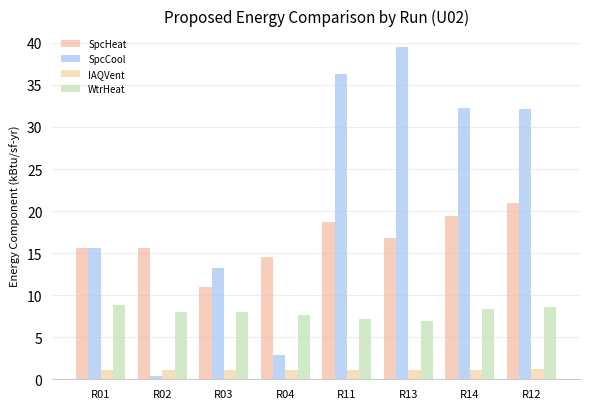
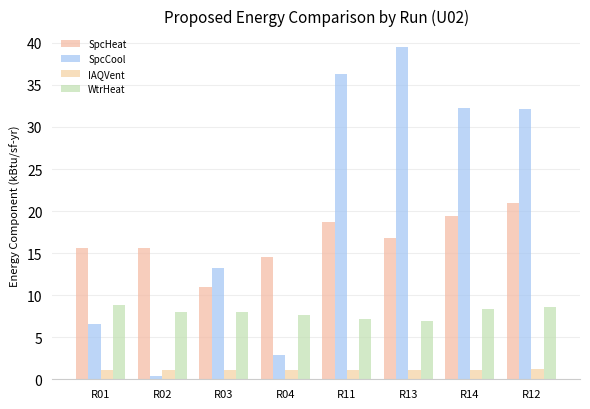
SpcCool, R01: 16 -> 7
